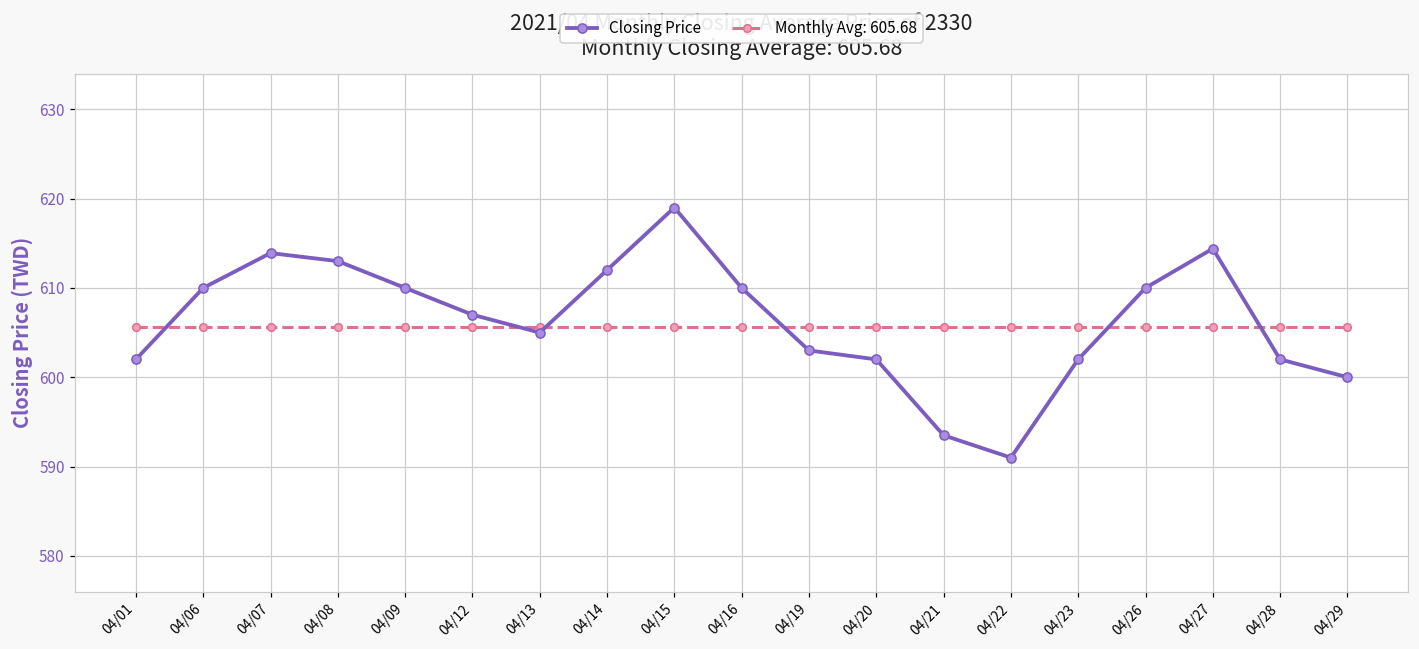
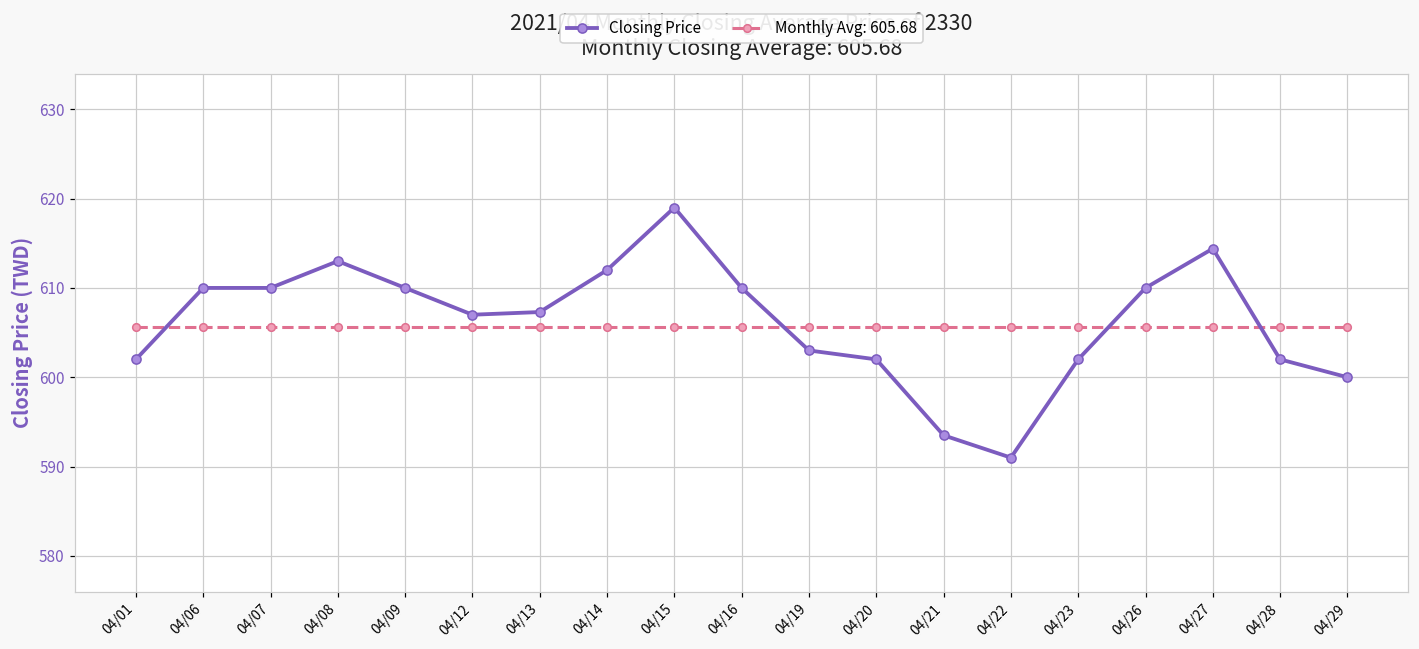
Closing Price, 04/07: 614 -> 610
Closing Price, 04/13: 605 -> 607
